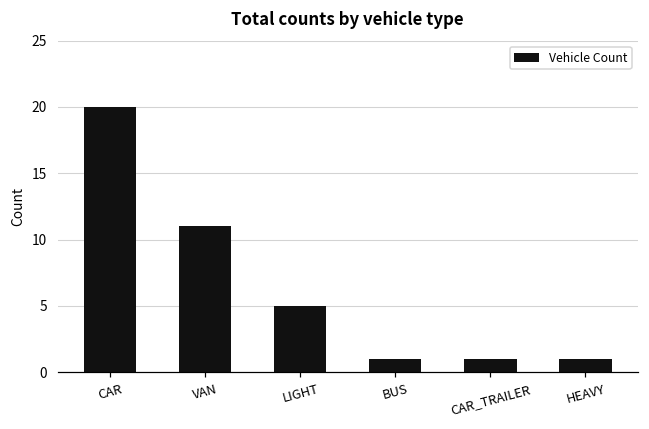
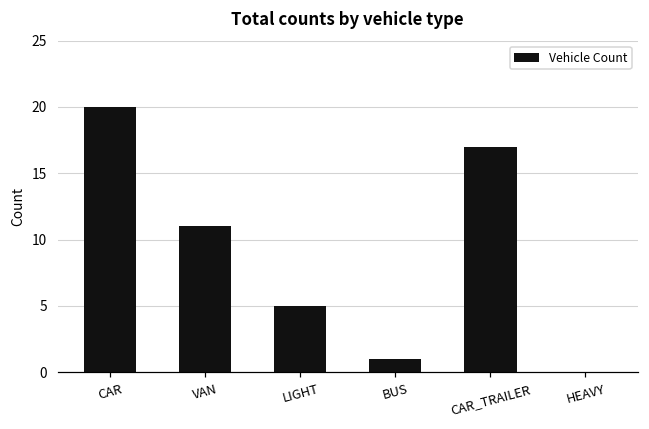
CAR_TRAILER: 1 -> 17
HEAVY: 1 -> 0
